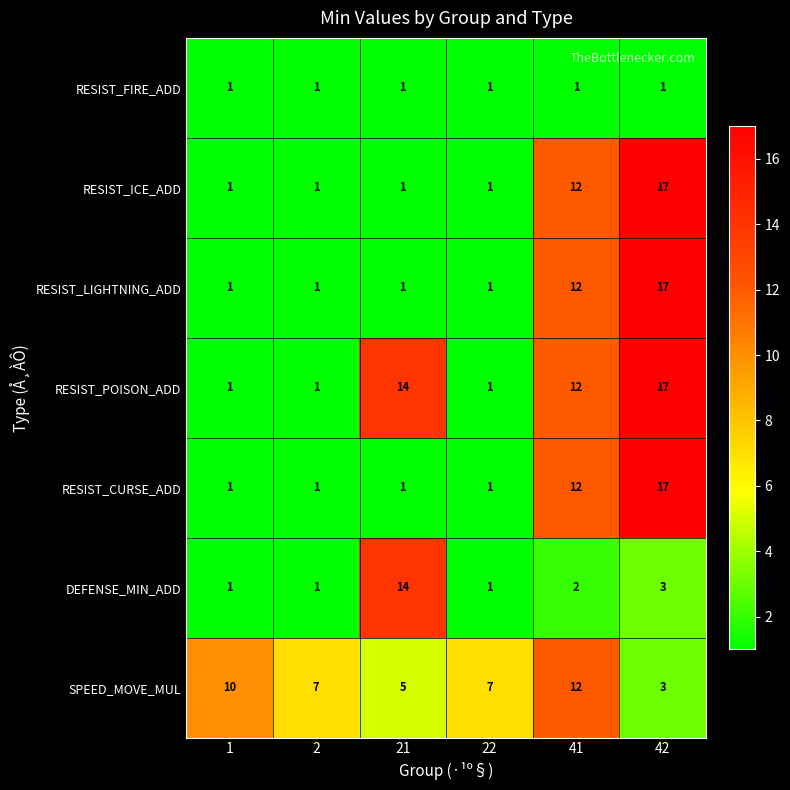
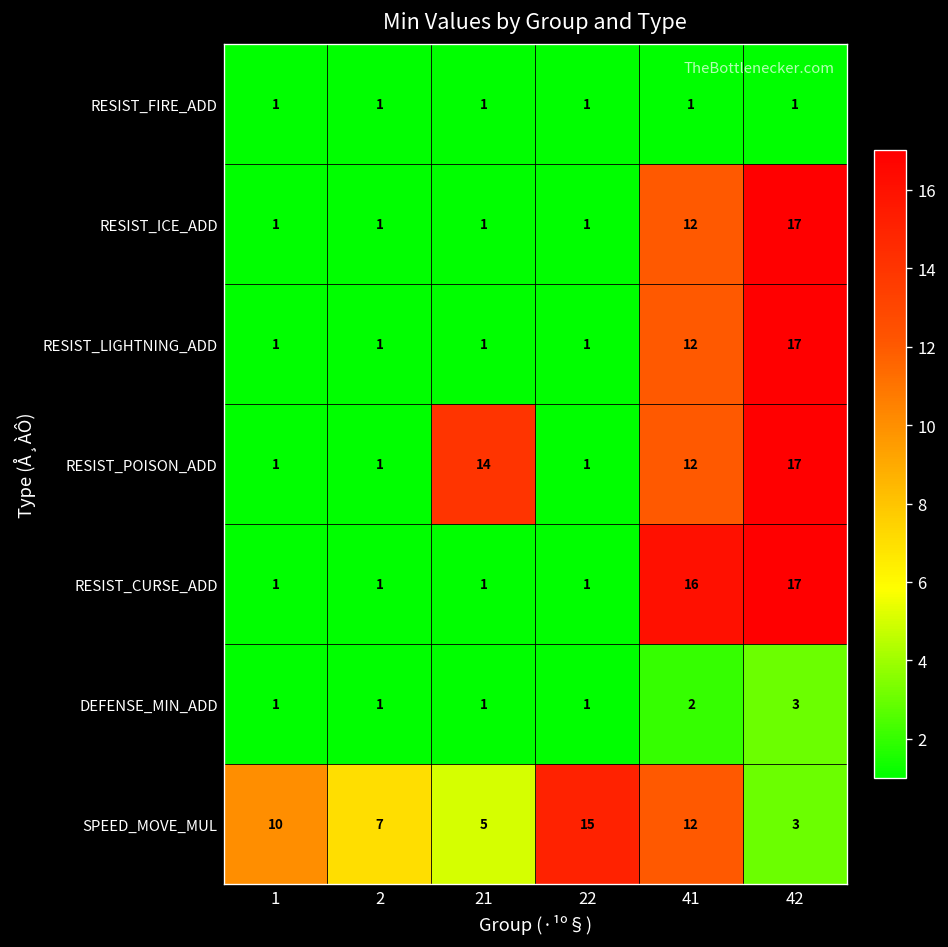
RESIST_CURSE_ADD, 41: 12 -> 16
DEFENSE_MIN_ADD, 21: 14 -> 1
SPEED_MOVE_MUL, 22: 7 -> 15
